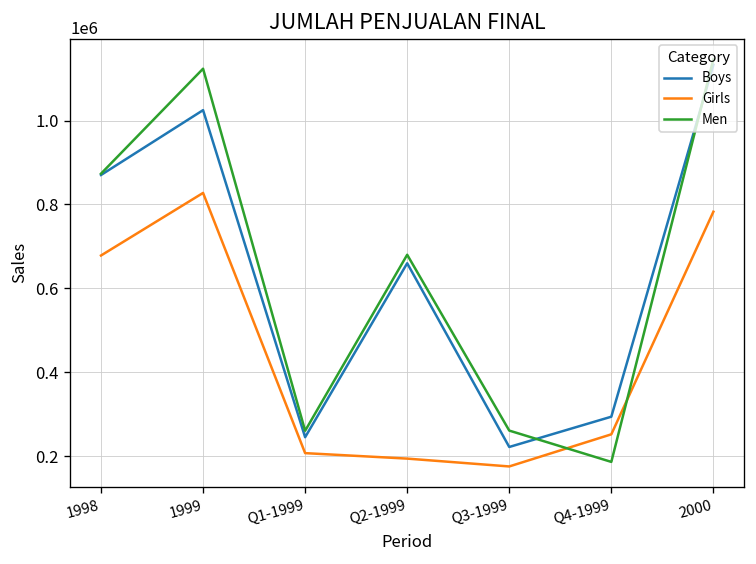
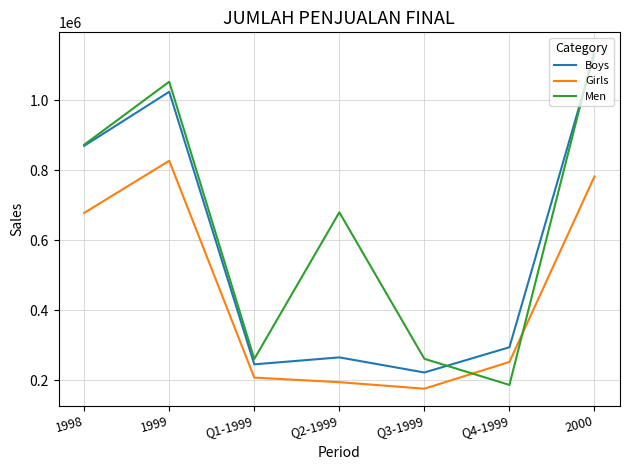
Men, 1999: 1120000 -> 1050000
Boys, Q2-1999: 660000 -> 260000
